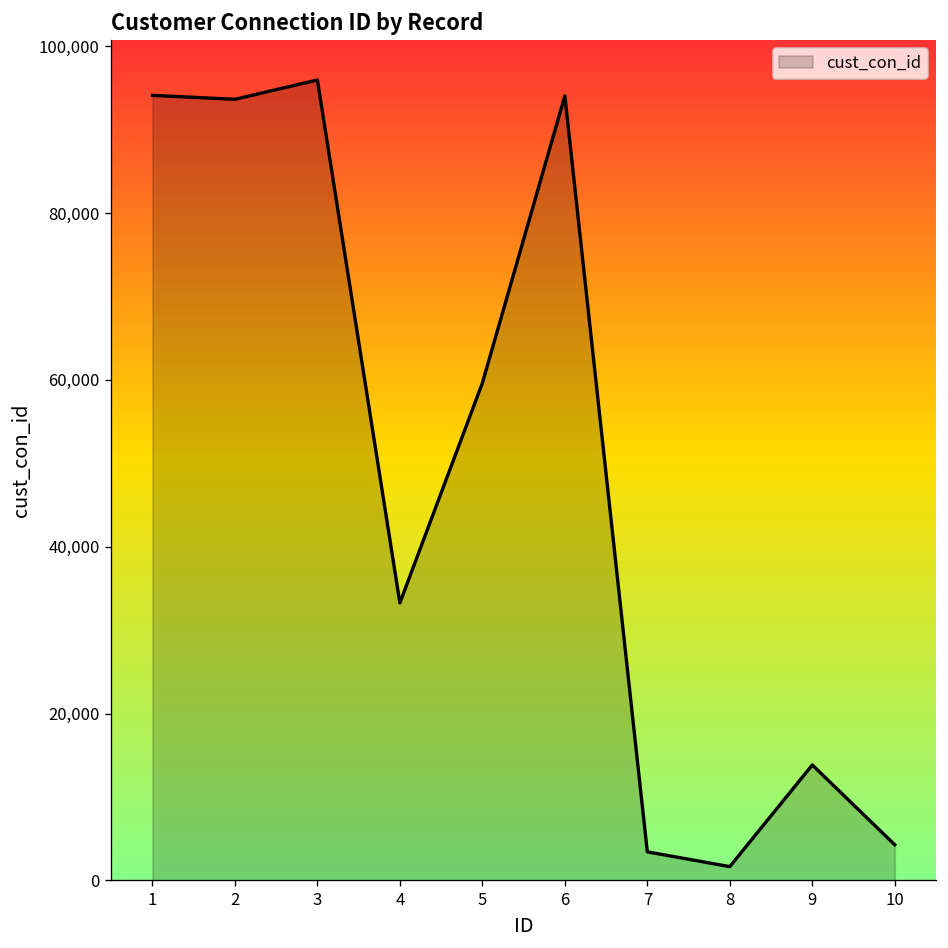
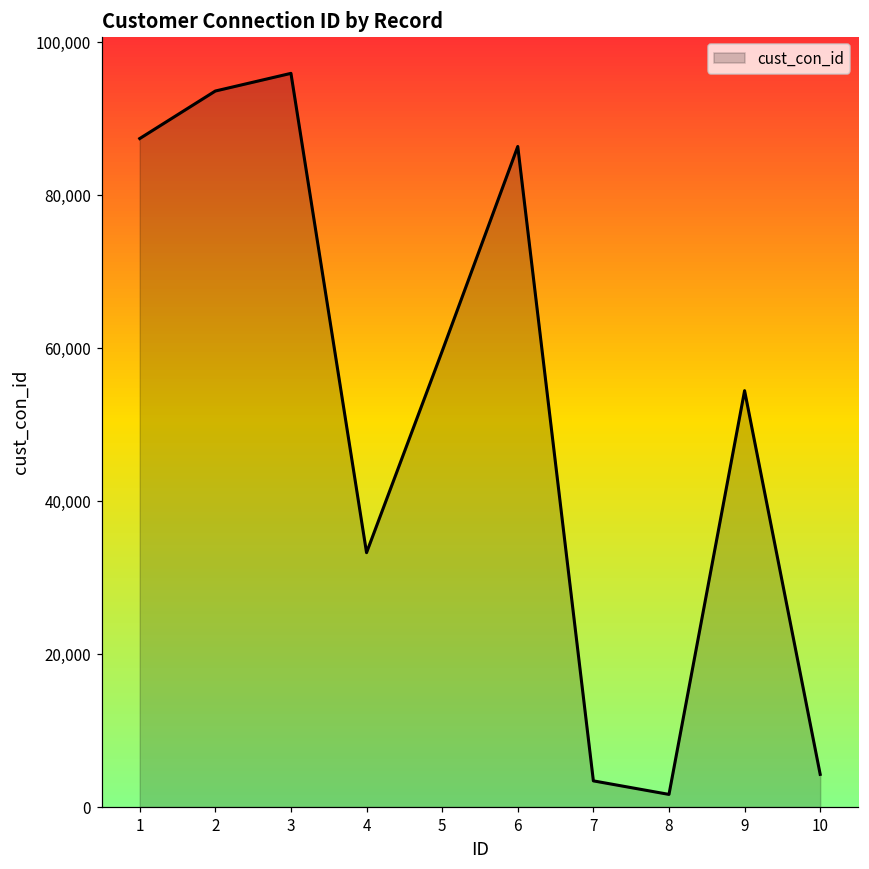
1: 94,000 -> 87,000
6: 94,000 -> 86,000
9: 14,000 -> 54,000
